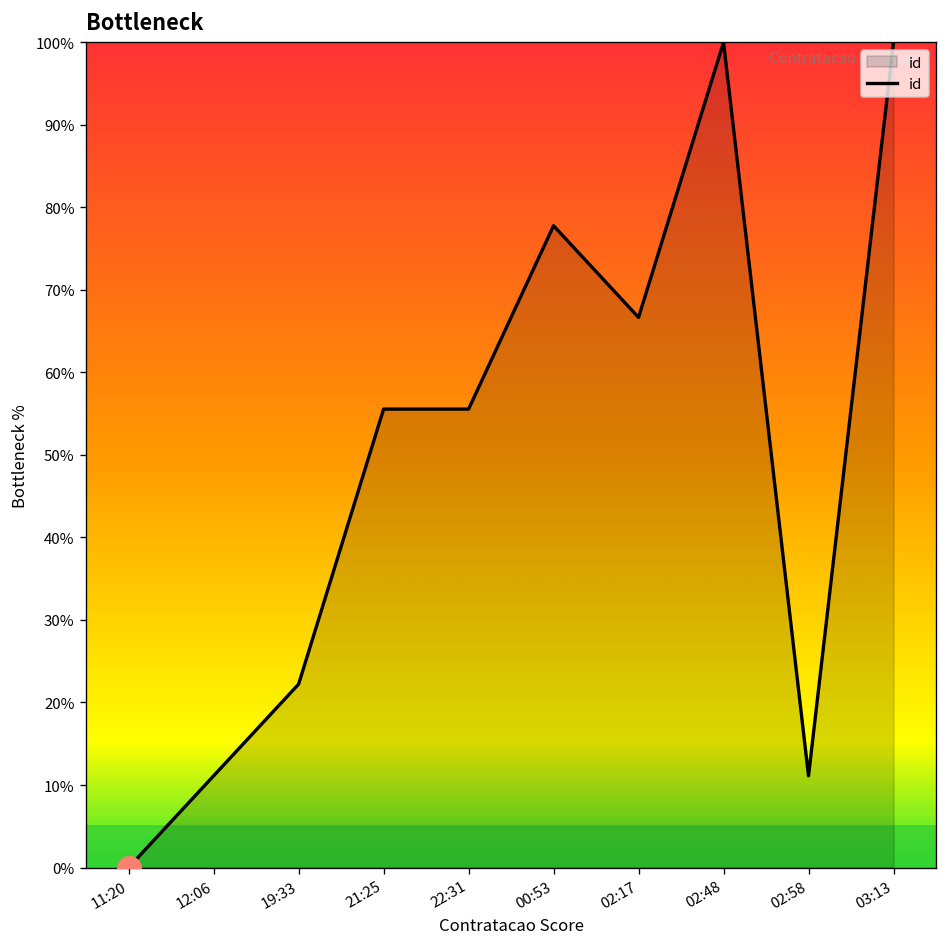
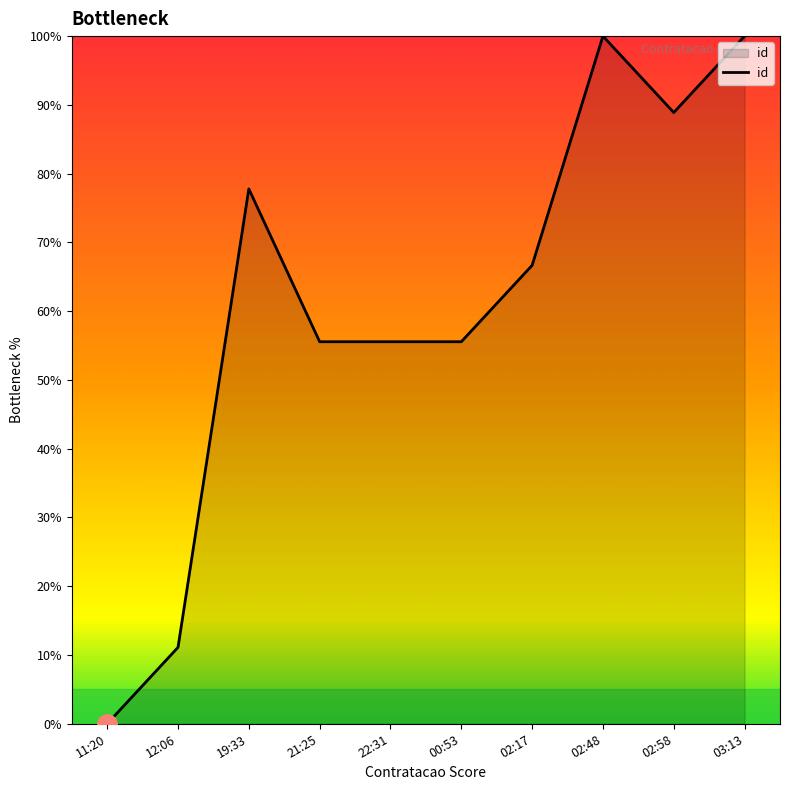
id, 19:33: 22% -> 78%
id, 00:53: 78% -> 56%
id, 02:58: 11% -> 89%
